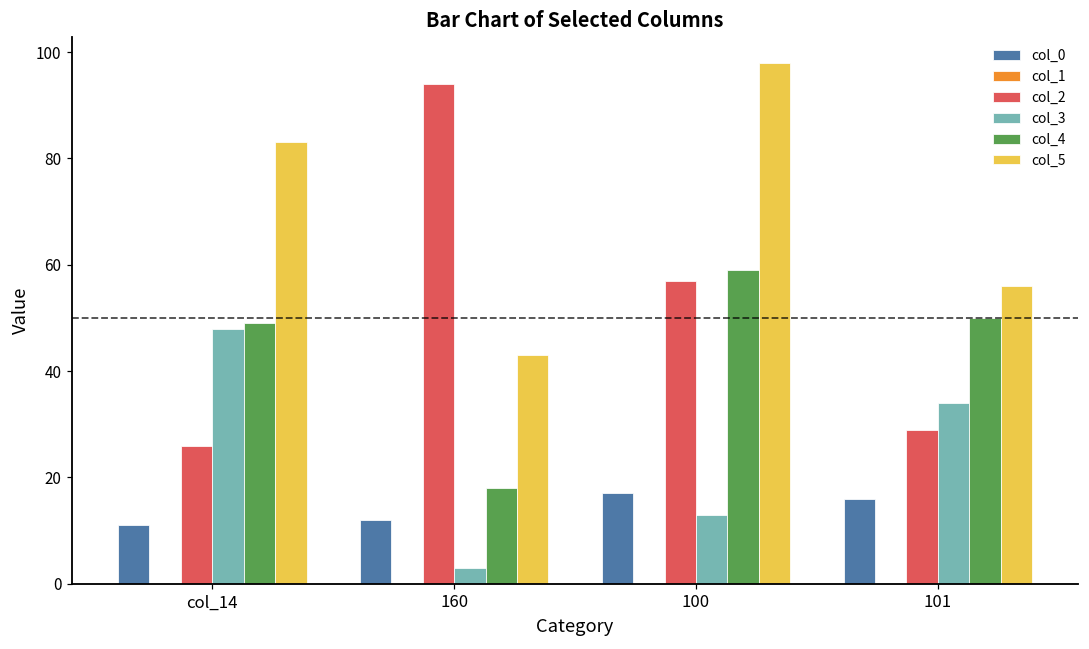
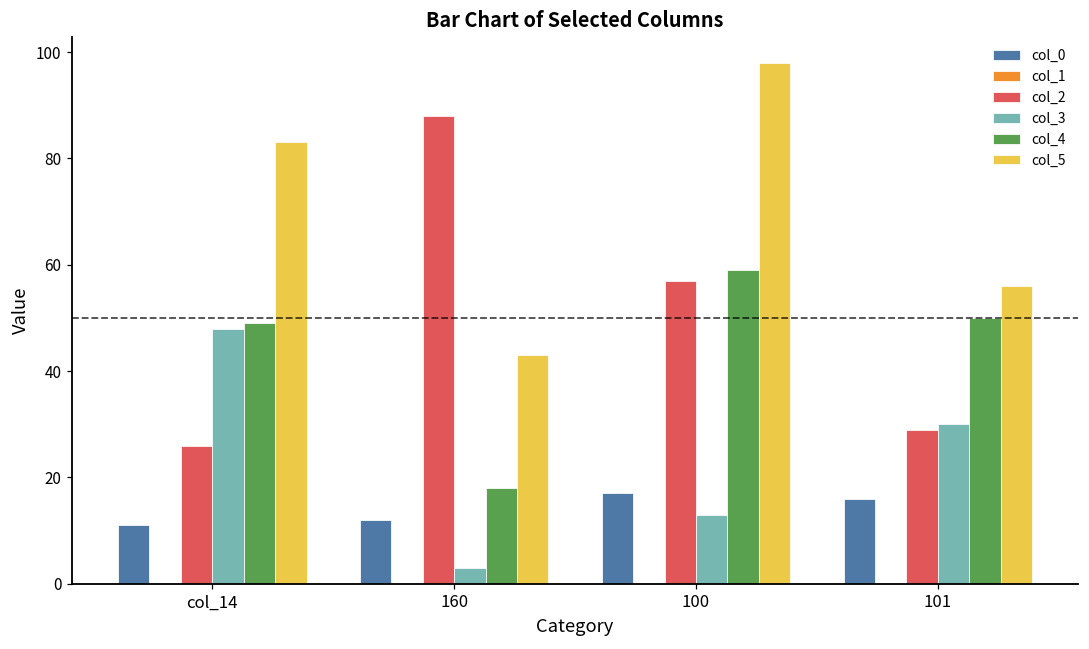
col_2, 160: 94 -> 88
col_3, 101: 34 -> 30
